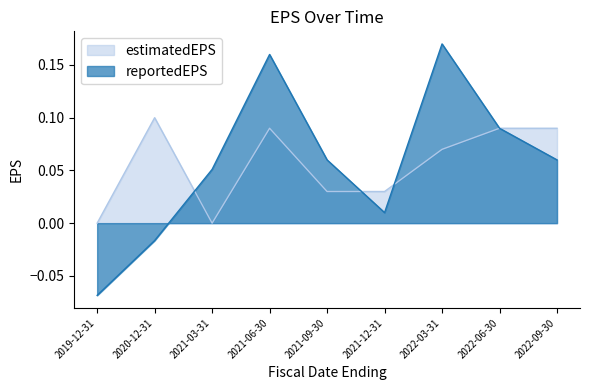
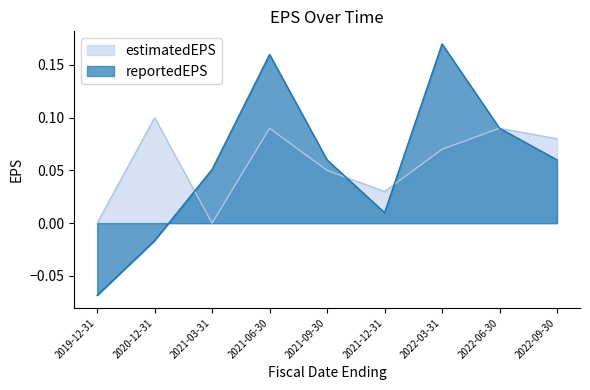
estimatedEPS, 2021-09-30: 0.03 -> 0.05
estimatedEPS, 2022-09-30: 0.09 -> 0.08
